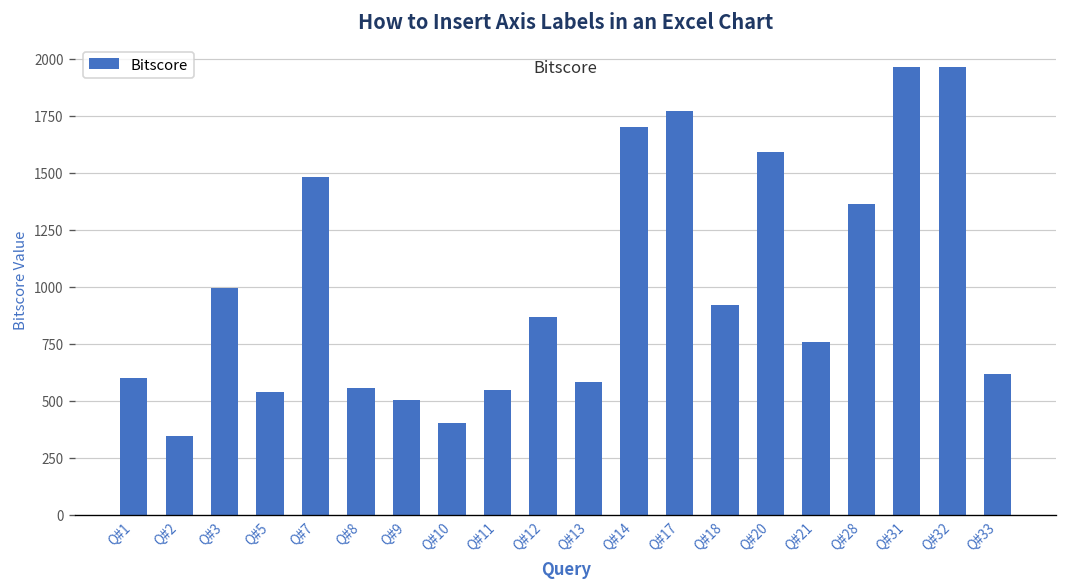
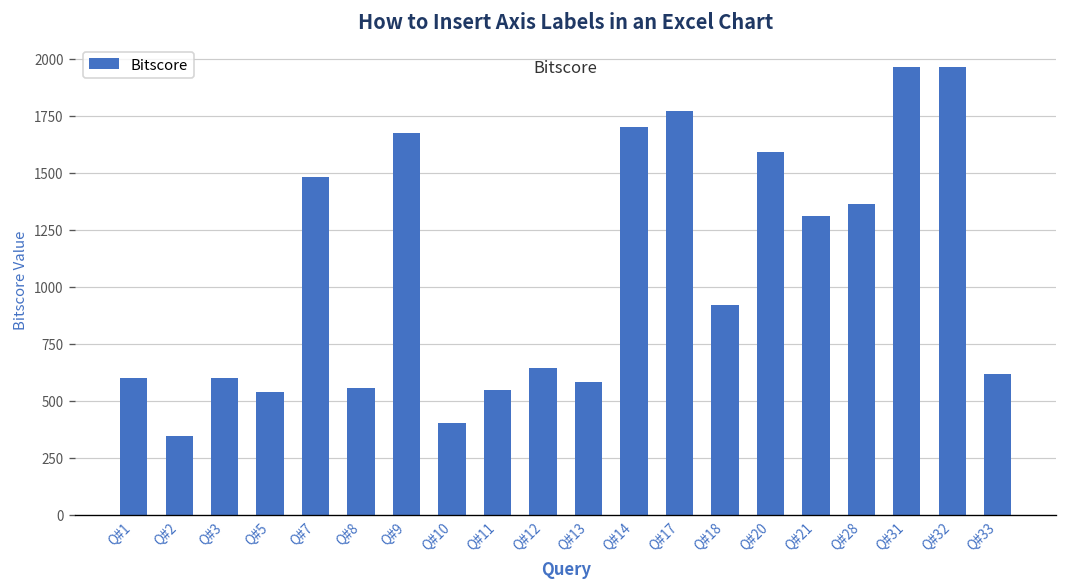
Q#3: 990 -> 600
Q#9: 500 -> 1680
Q#12: 870 -> 640
Q#21: 760 -> 1310
